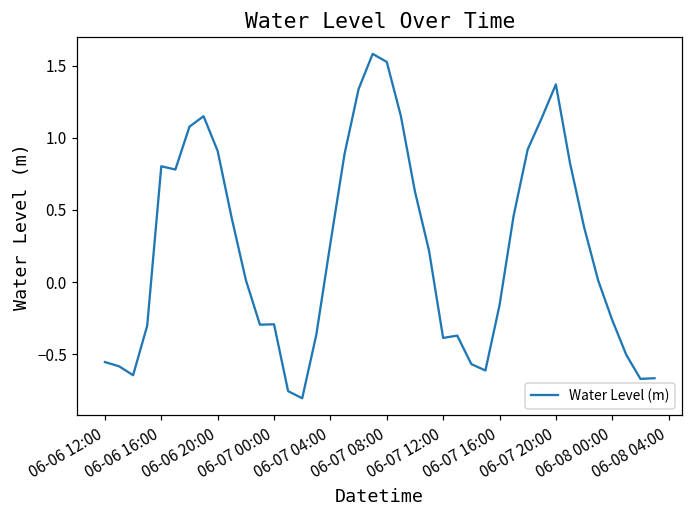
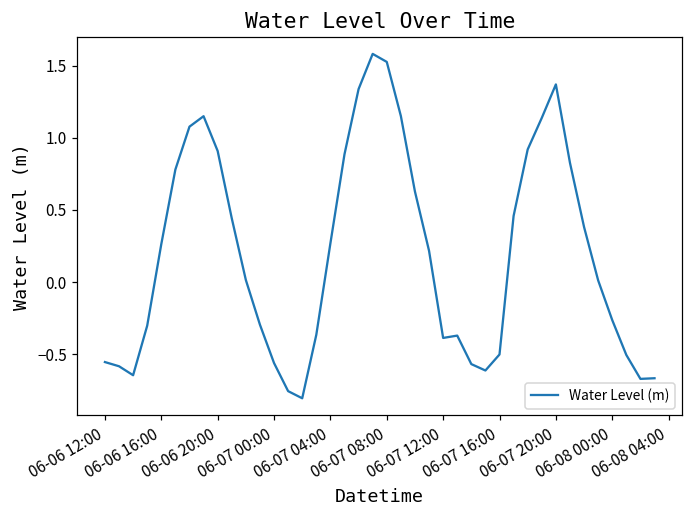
06-06 16:00: 0.80 -> 0.26
06-07 00:00: -0.29 -> -0.56
06-07 16:00: -0.16 -> -0.50
